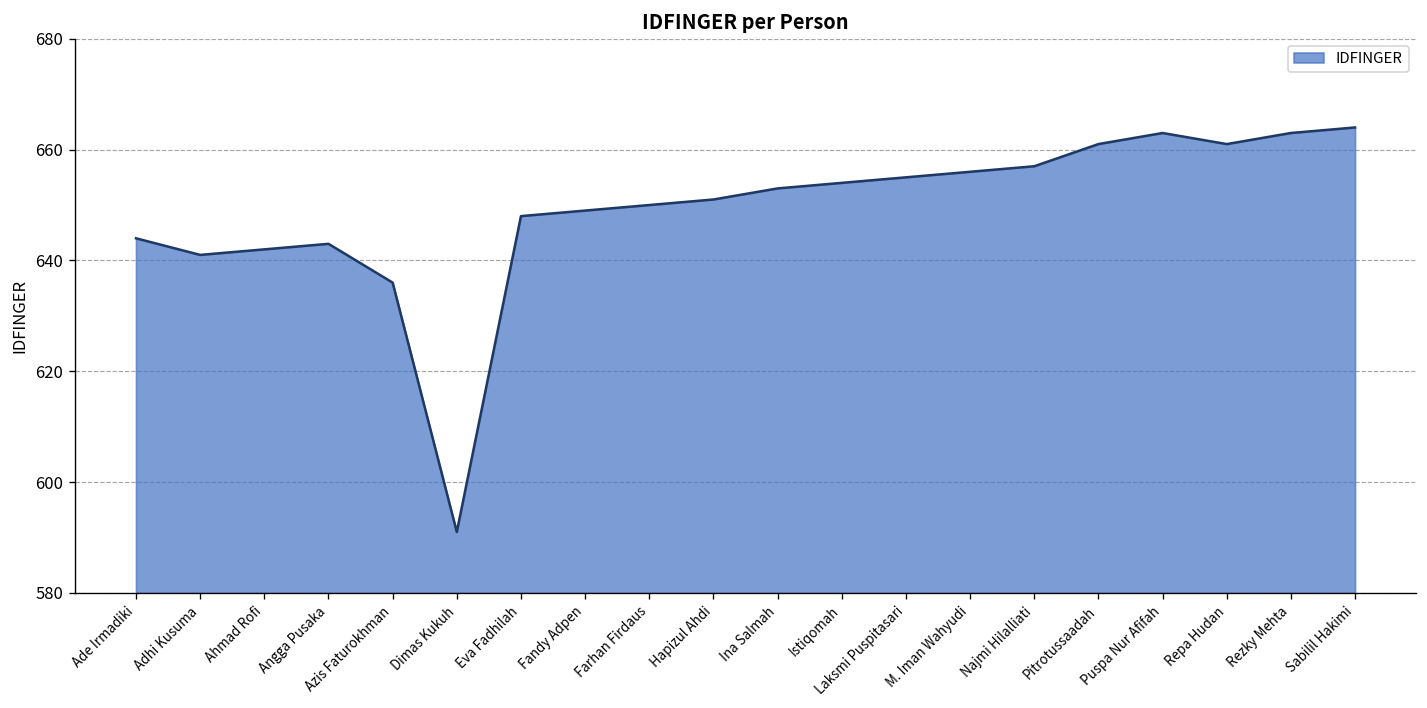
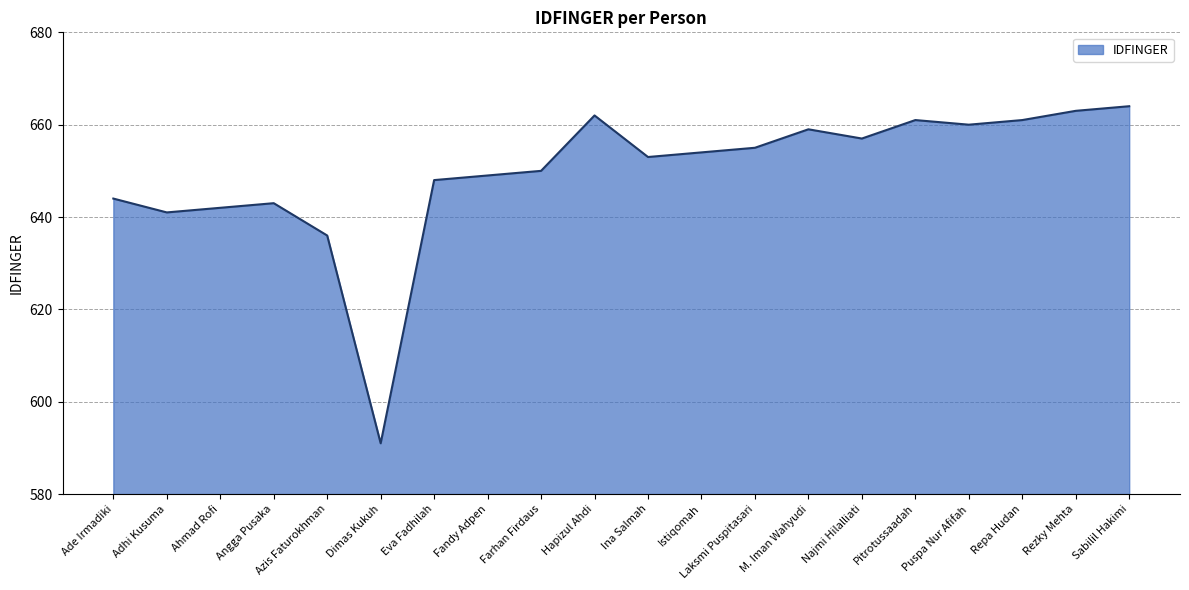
Hapizul Ahdi: 651 -> 662
M. Iman Wahyudi: 656 -> 659
Puspa Nur Afifah: 663 -> 660
